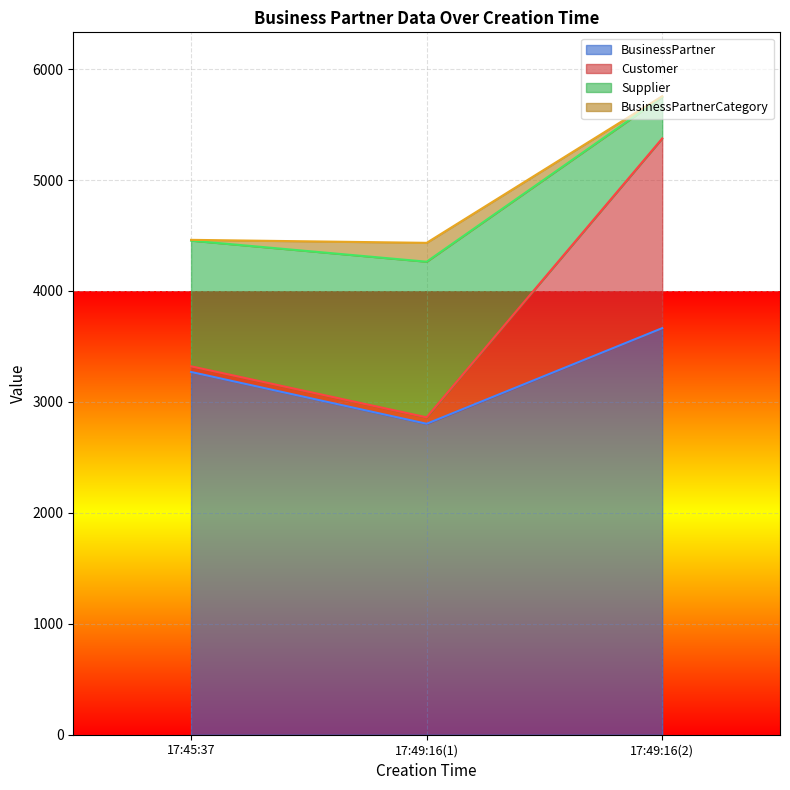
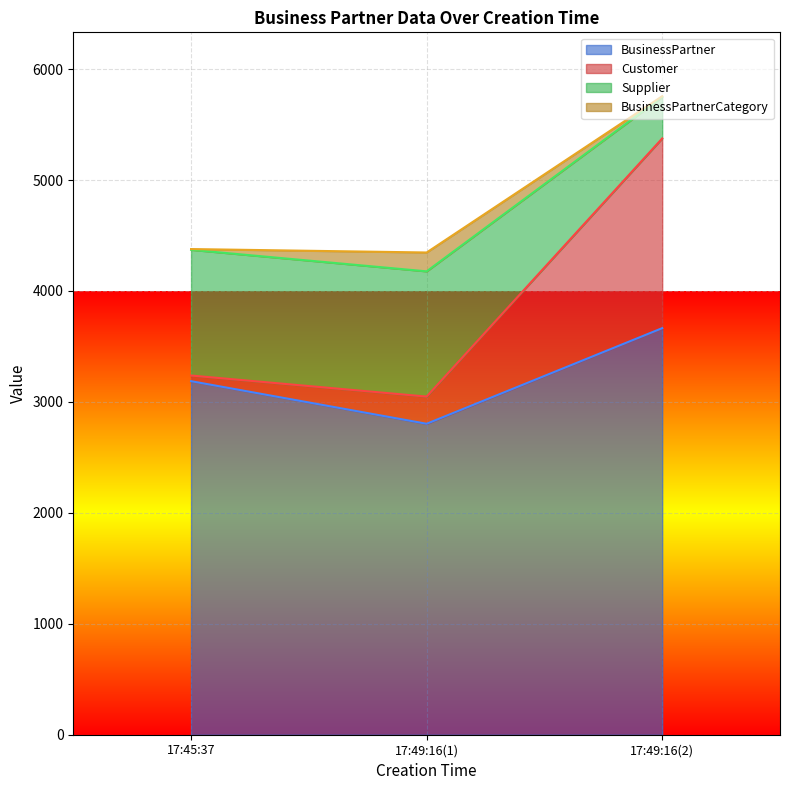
BusinessPartner, 17:45:37: 3270 -> 3190
Customer, 17:49:16(1): 60 -> 250
Supplier, 17:49:16(1): 1400 -> 1130
